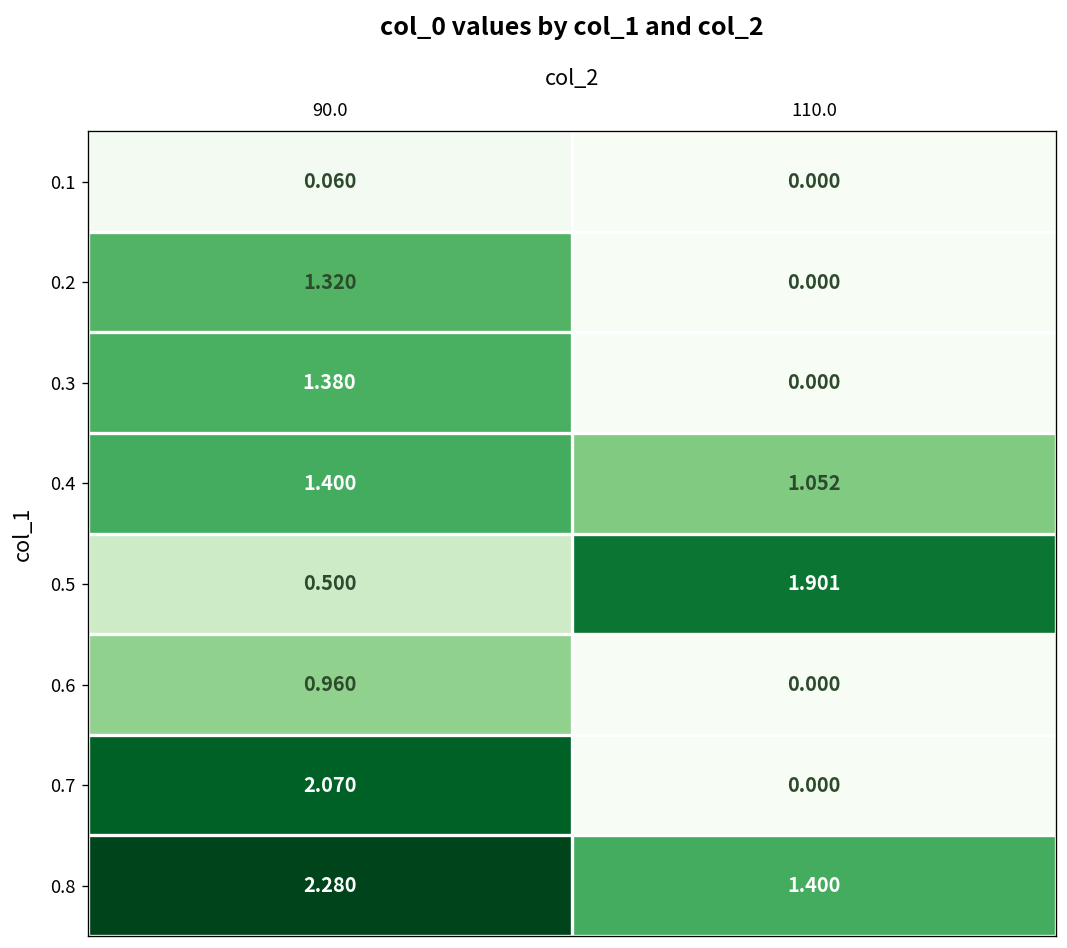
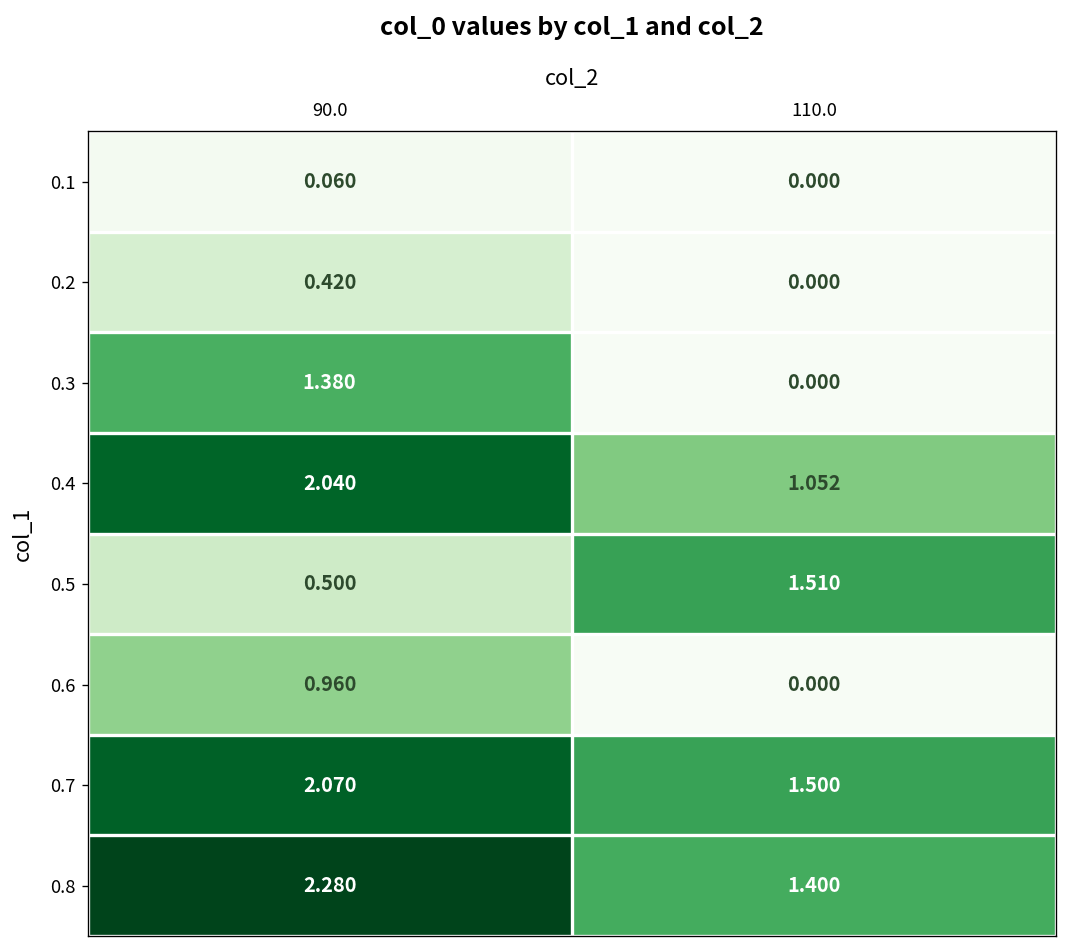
0.2, 90.0: 1.320 -> 0.420
0.4, 90.0: 1.400 -> 2.040
0.5, 110.0: 1.901 -> 1.510
0.7, 110.0: 0.000 -> 1.500
